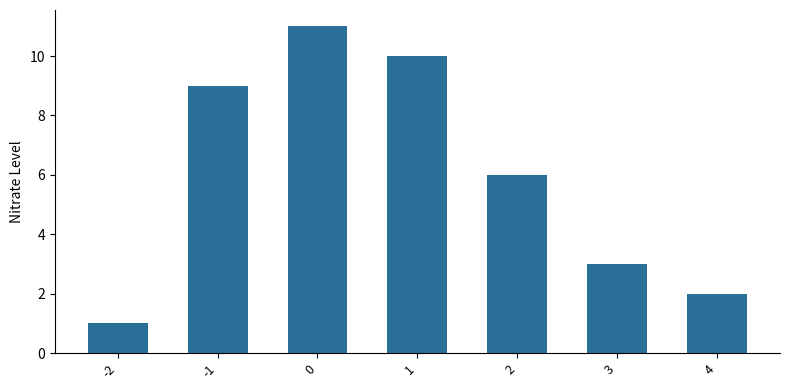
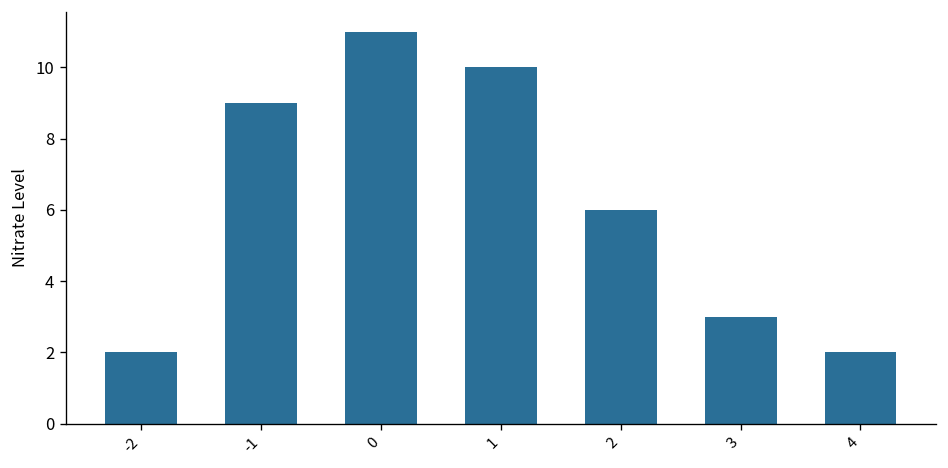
-2: 1 -> 2
